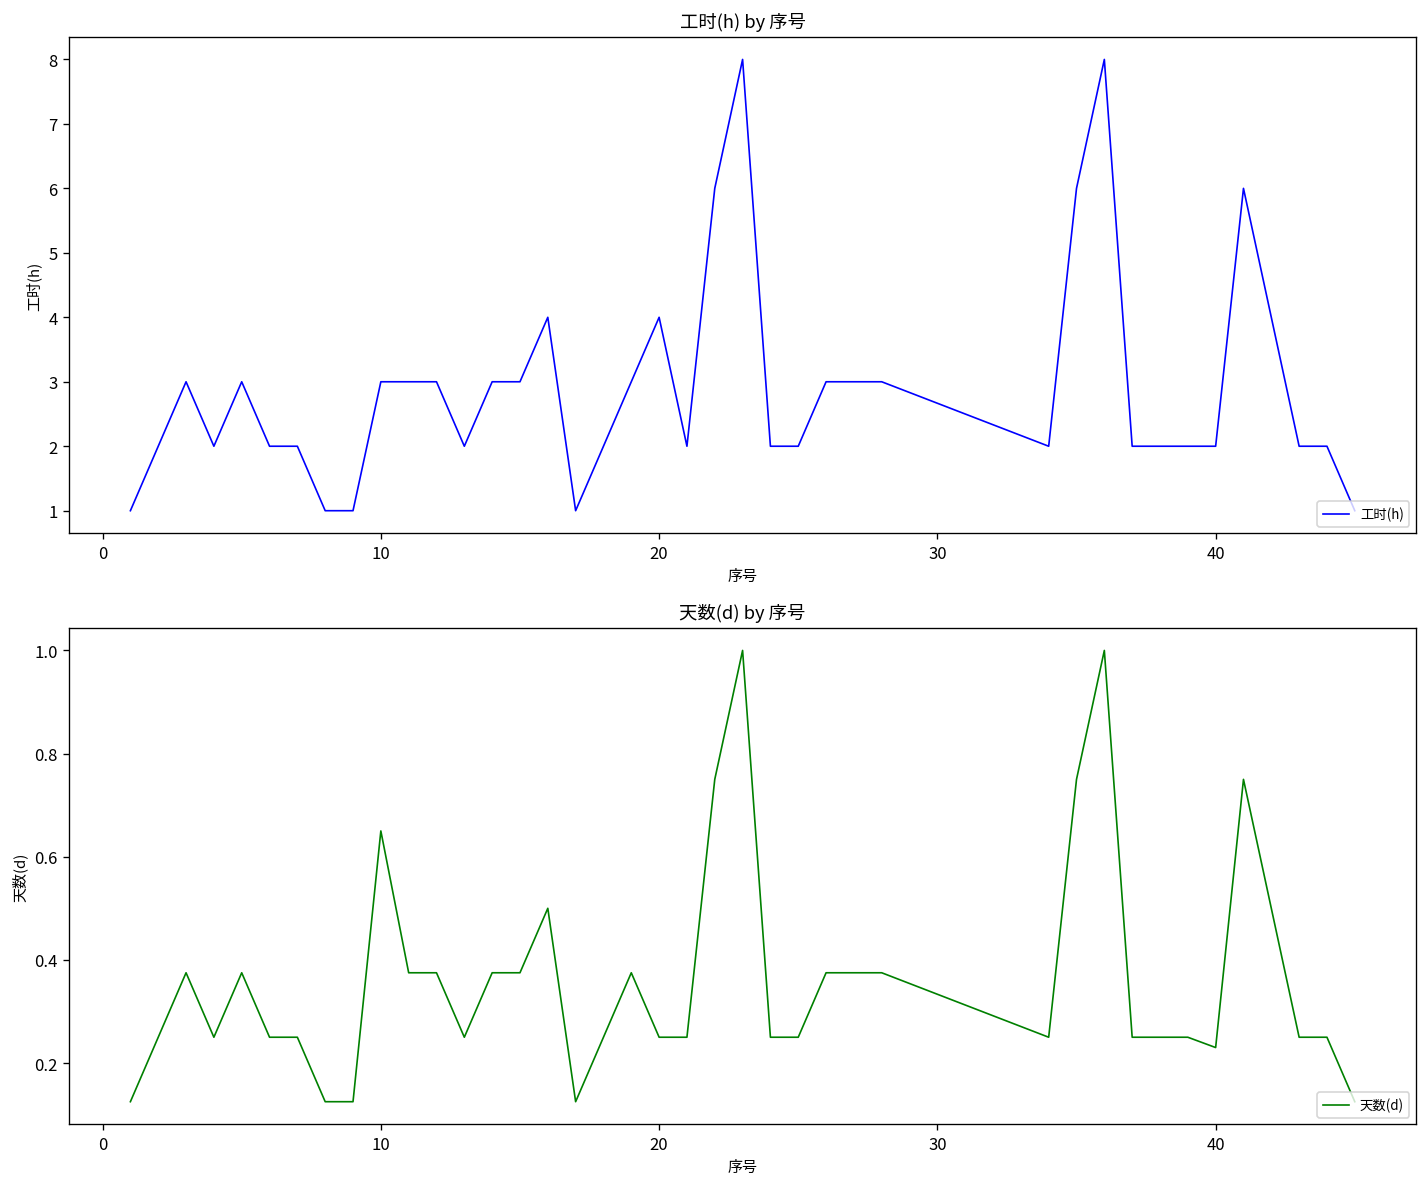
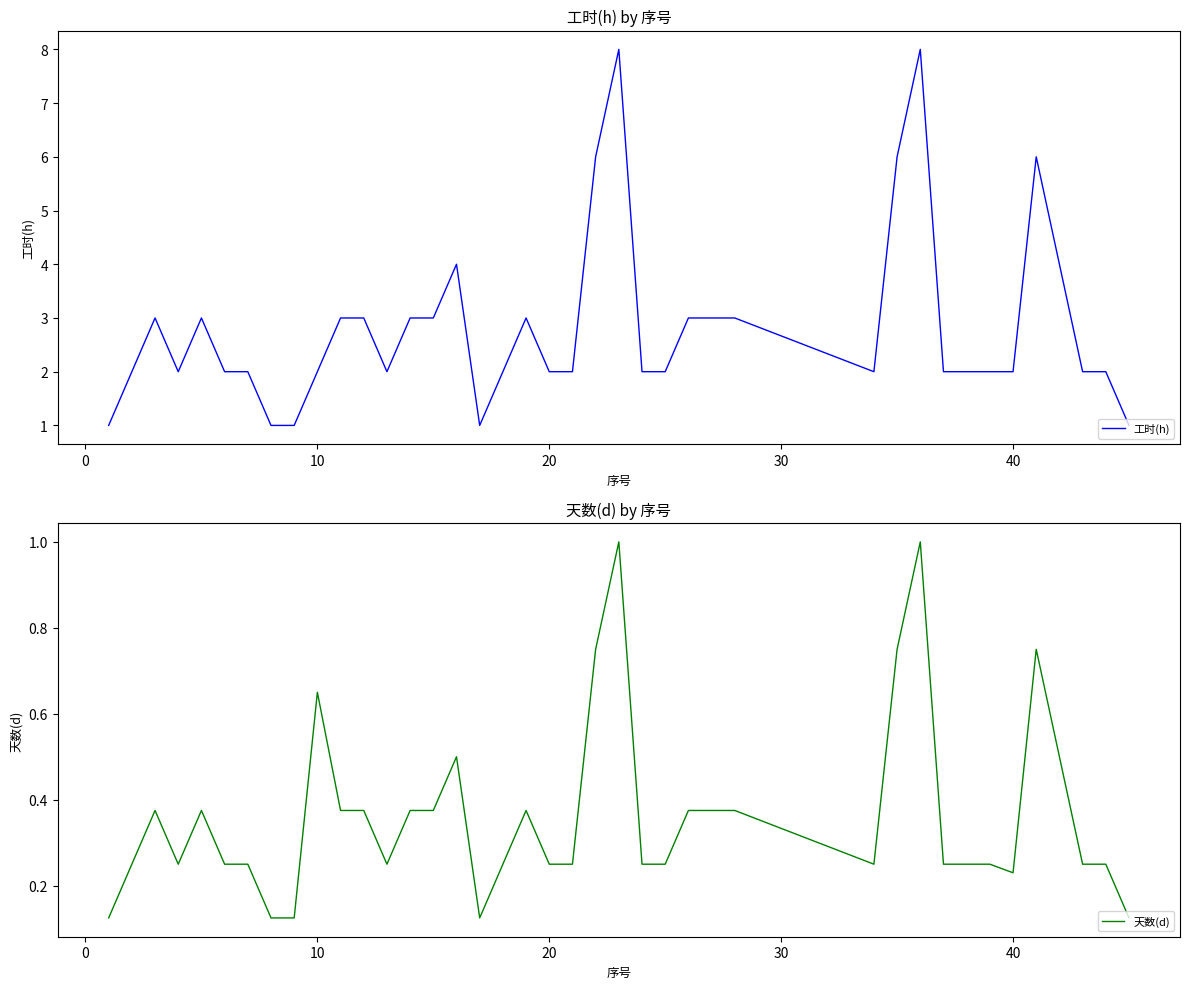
工时(h) by 序号, 10: 3 -> 2
工时(h) by 序号, 20: 4 -> 2
